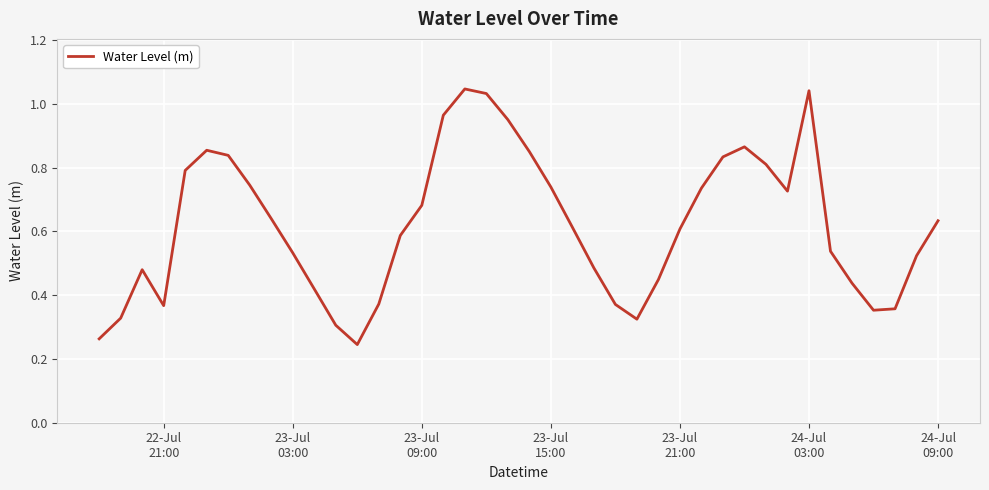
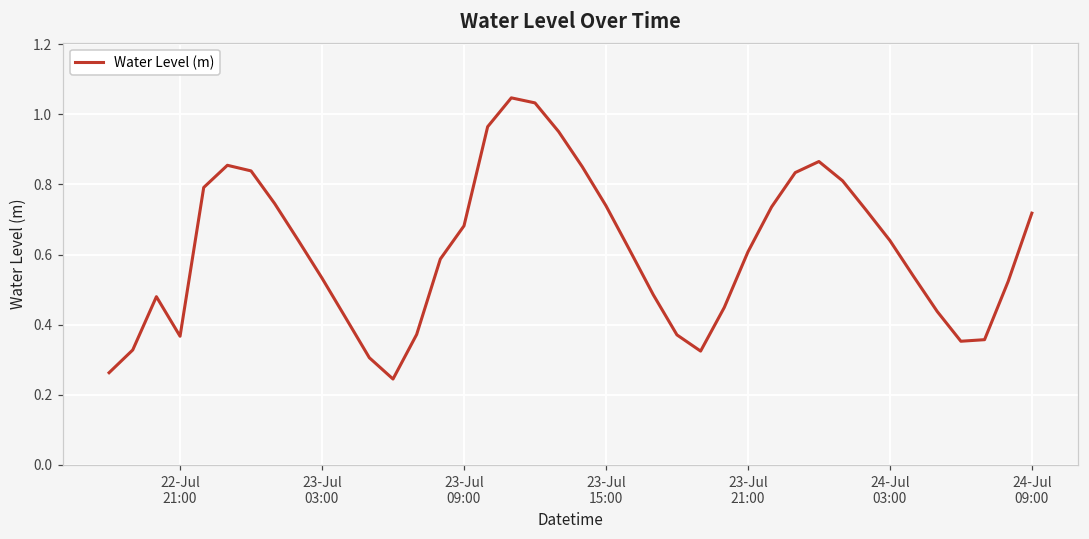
24-Jul 03:00: 1.04 -> 0.64
24-Jul 09:00: 0.63 -> 0.72
